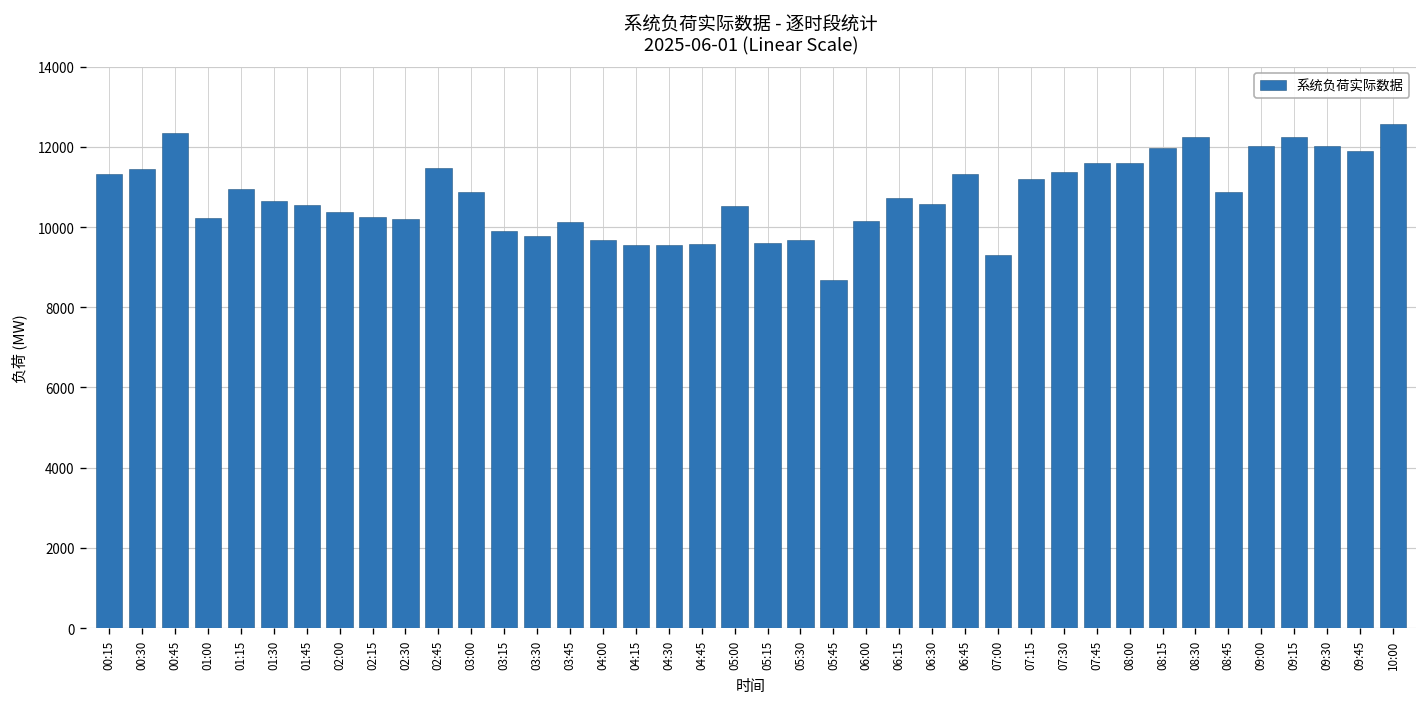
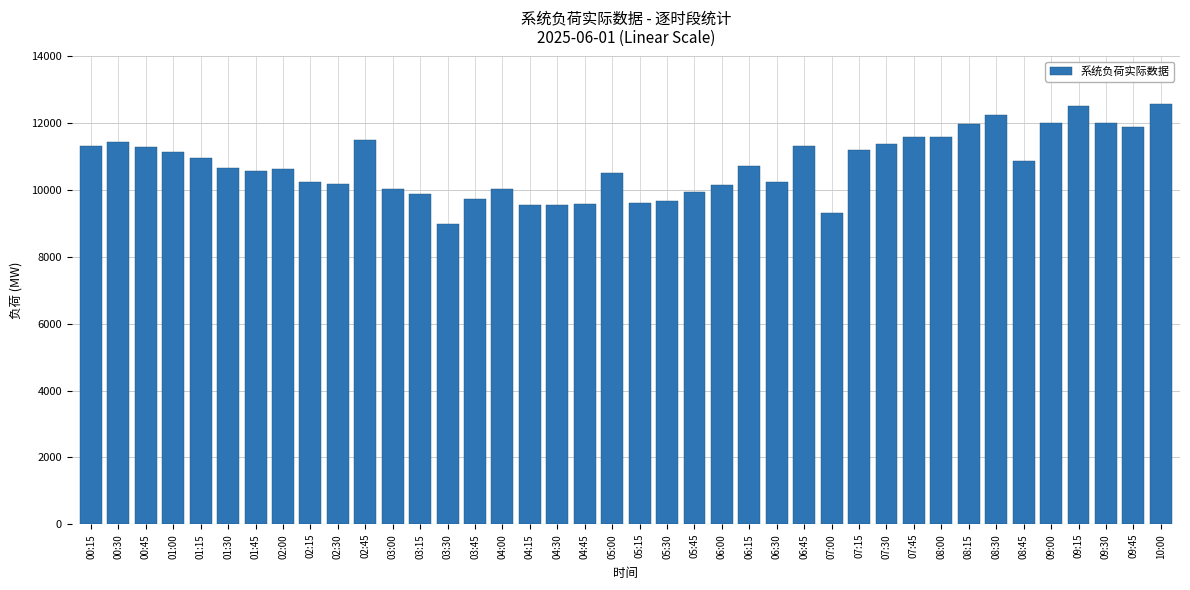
00:45: 12300 -> 11300
01:00: 10200 -> 11100
02:00: 10400 -> 10600
03:00: 10900 -> 10000
03:30: 9800 -> 9000
03:45: 10100 -> 9700
04:00: 9700 -> 10000
05:45: 8700 -> 9900
06:30: 10600 -> 10200
09:15: 12300 -> 12500
